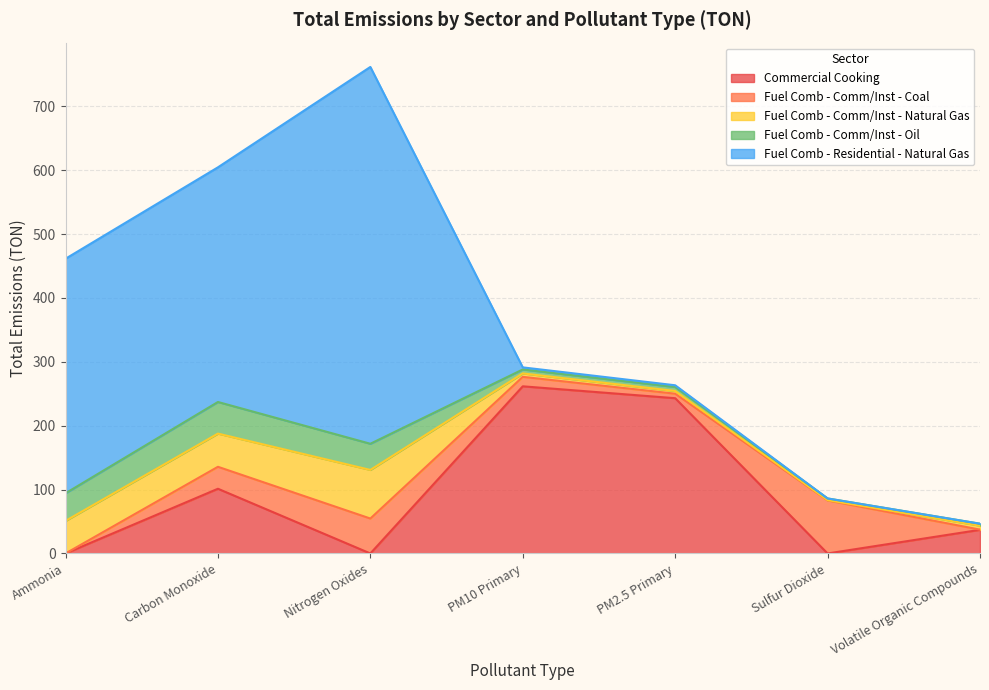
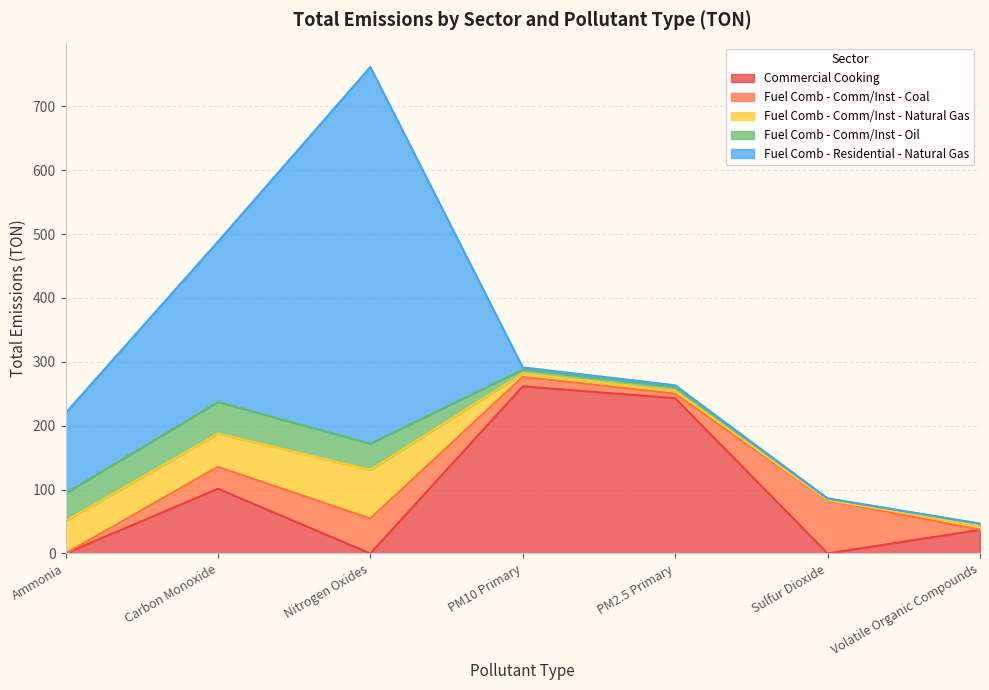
Fuel Comb - Residential - Natural Gas, Ammonia: 370 -> 130
Fuel Comb - Residential - Natural Gas, Carbon Monoxide: 370 -> 250
